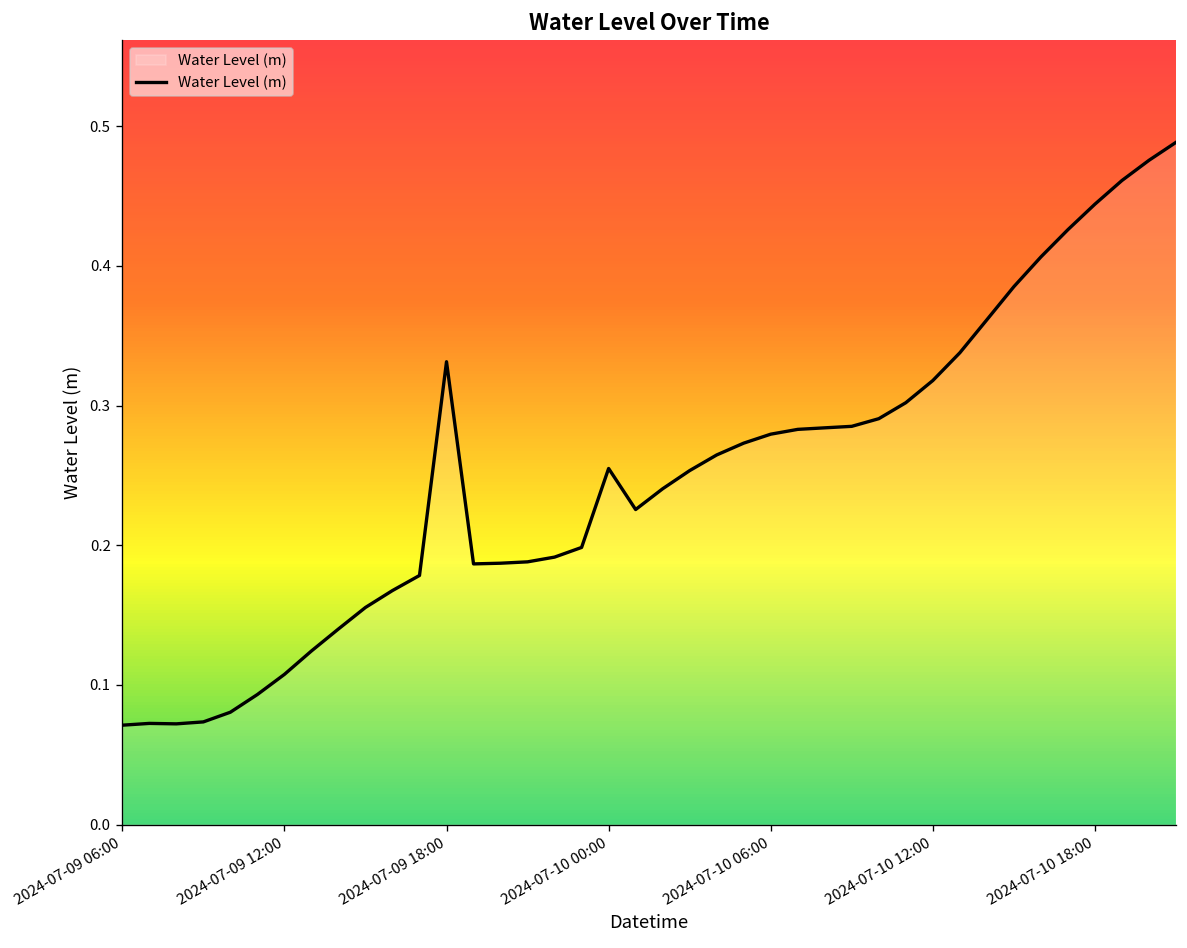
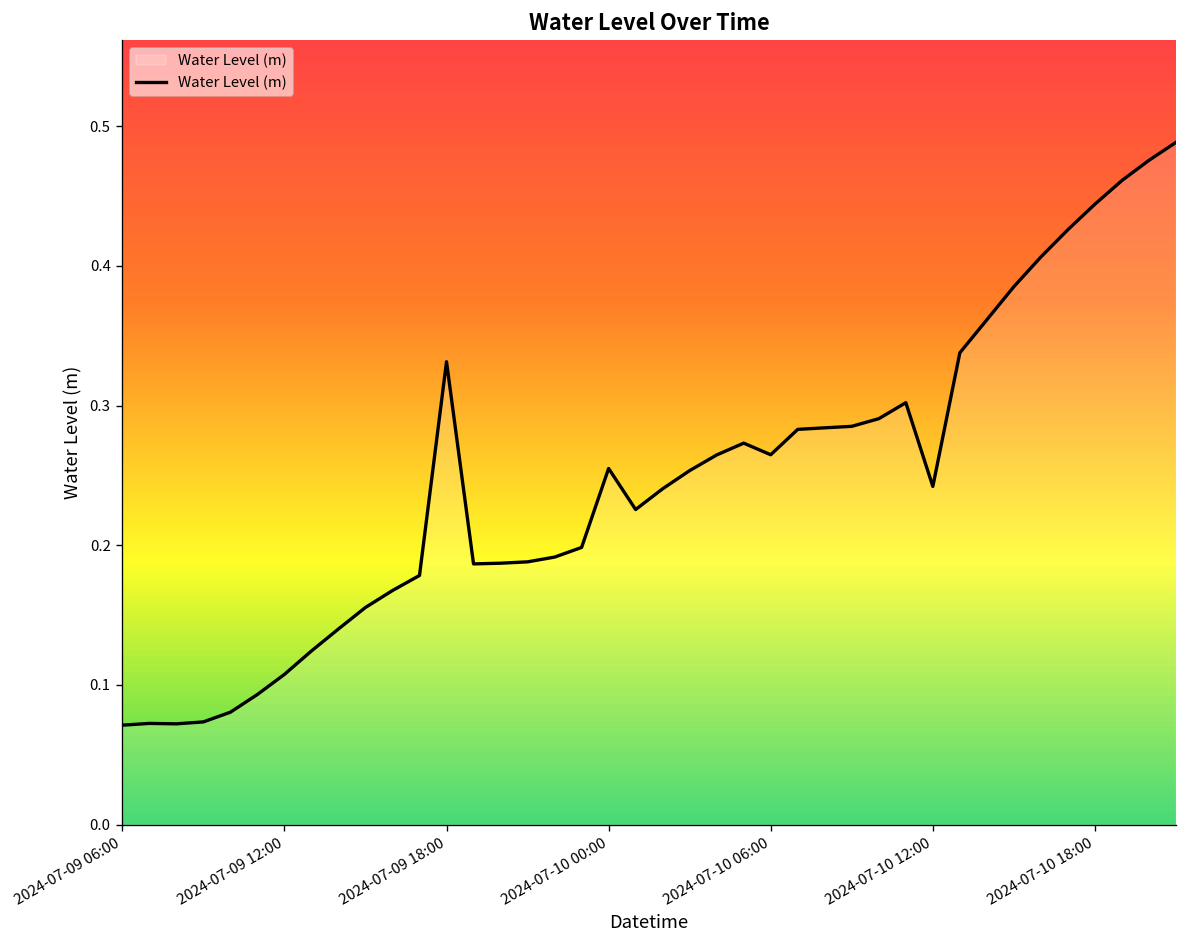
2024-07-10 06:00: 0.280 -> 0.265
2024-07-10 12:00: 0.318 -> 0.242
